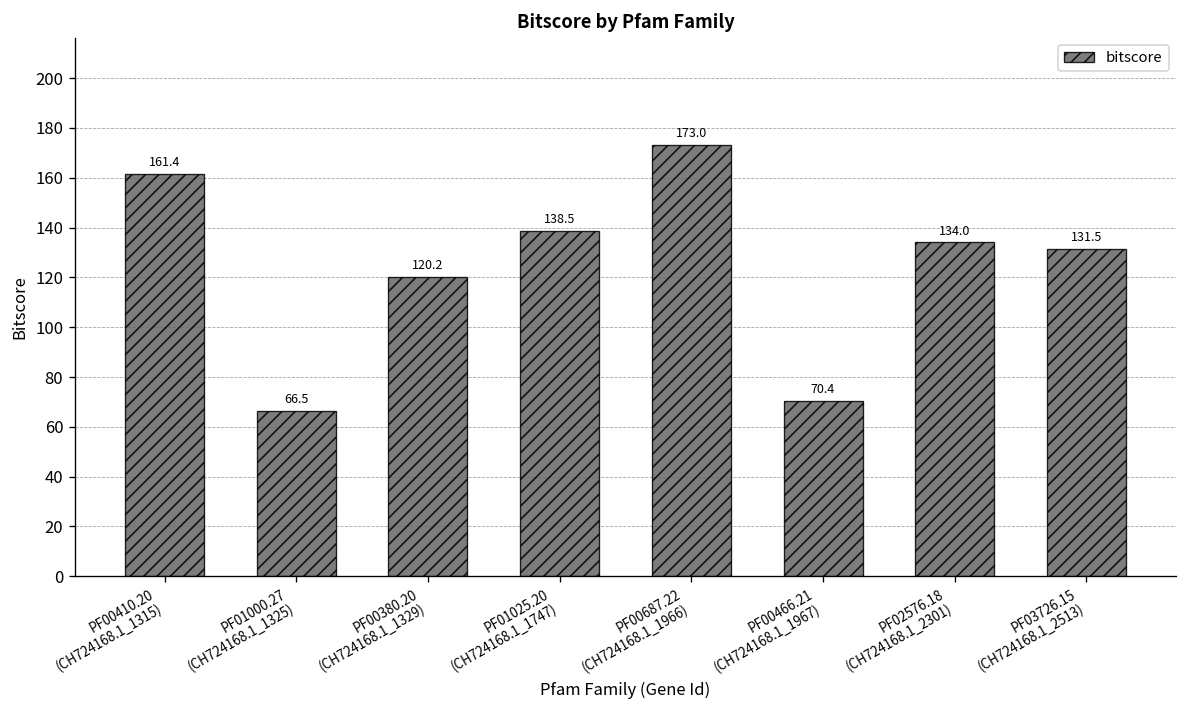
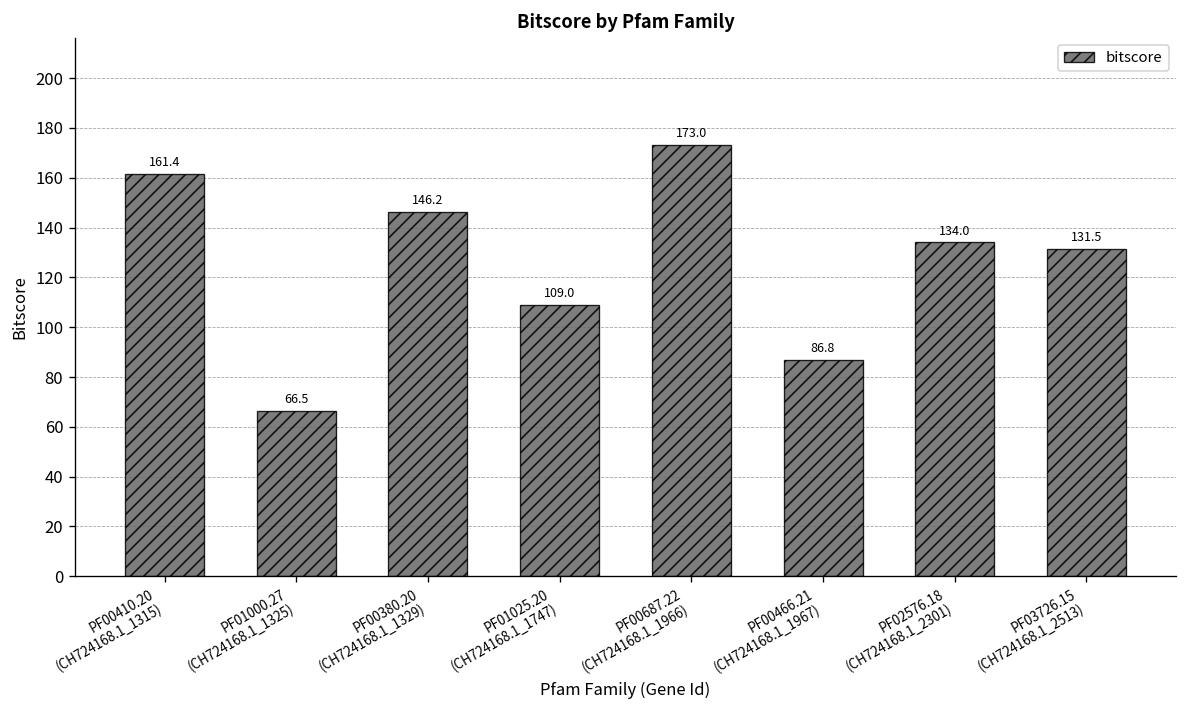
PF00380.20 (CH724168.1_1329): 120.2 -> 146.2
PF01025.20 (CH724168.1_1747): 138.5 -> 109.0
PF00466.21 (CH724168.1_1967): 70.4 -> 86.8
